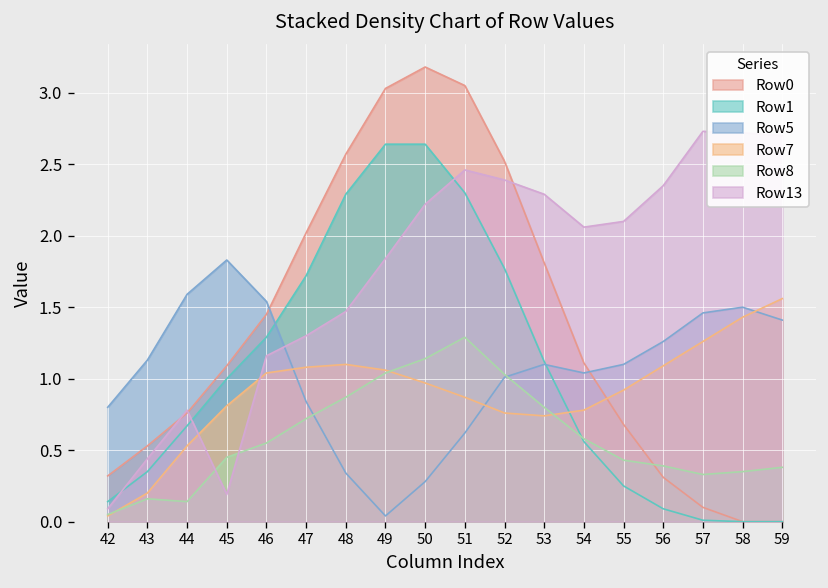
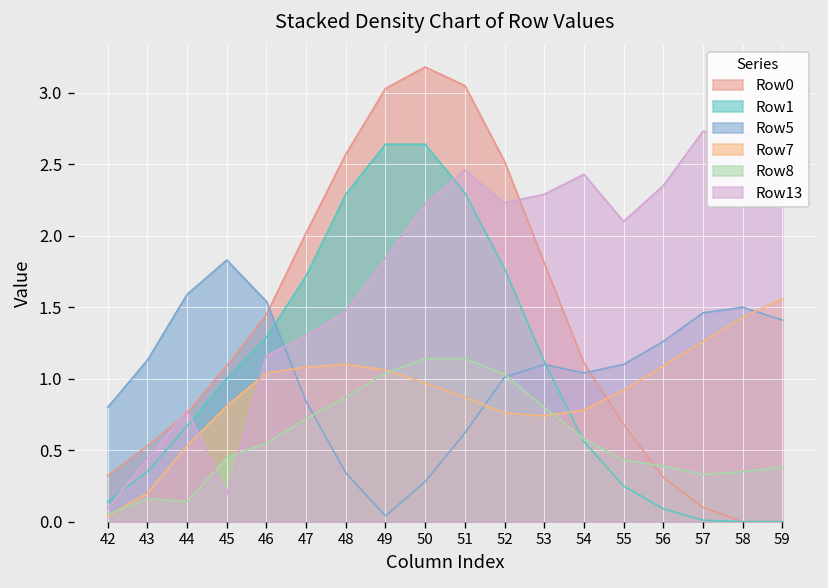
Row8, 51: 1.29 -> 1.14
Row13, 52: 2.39 -> 2.23
Row13, 54: 2.06 -> 2.43
